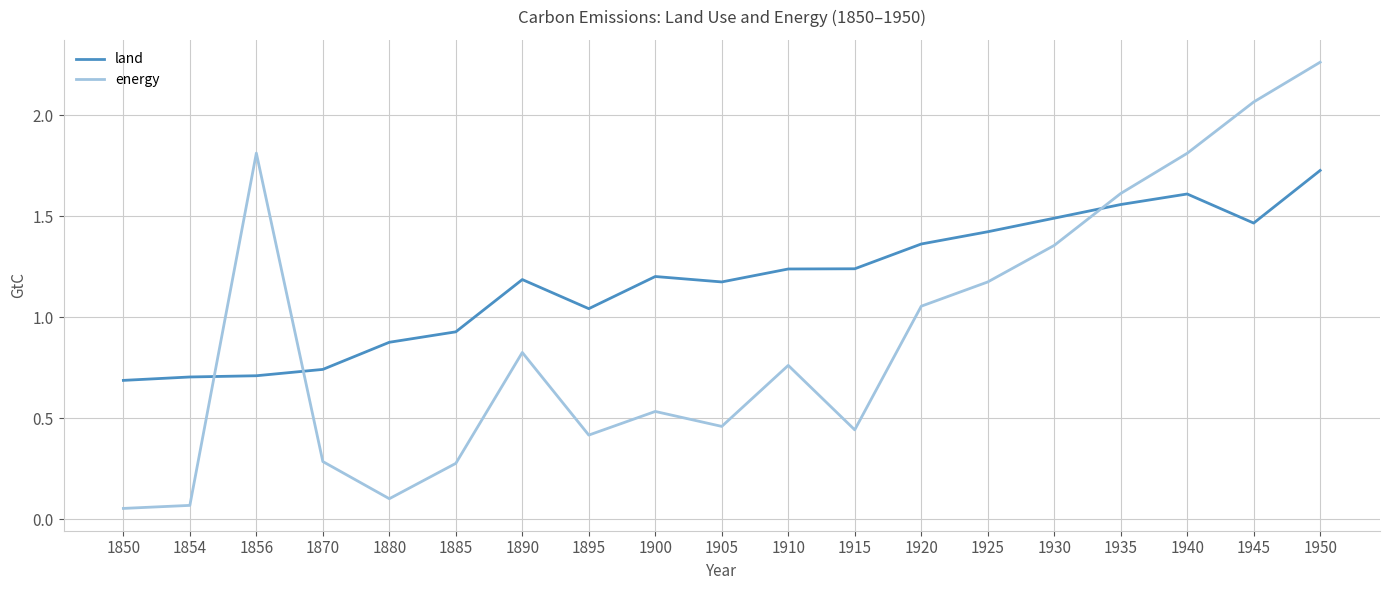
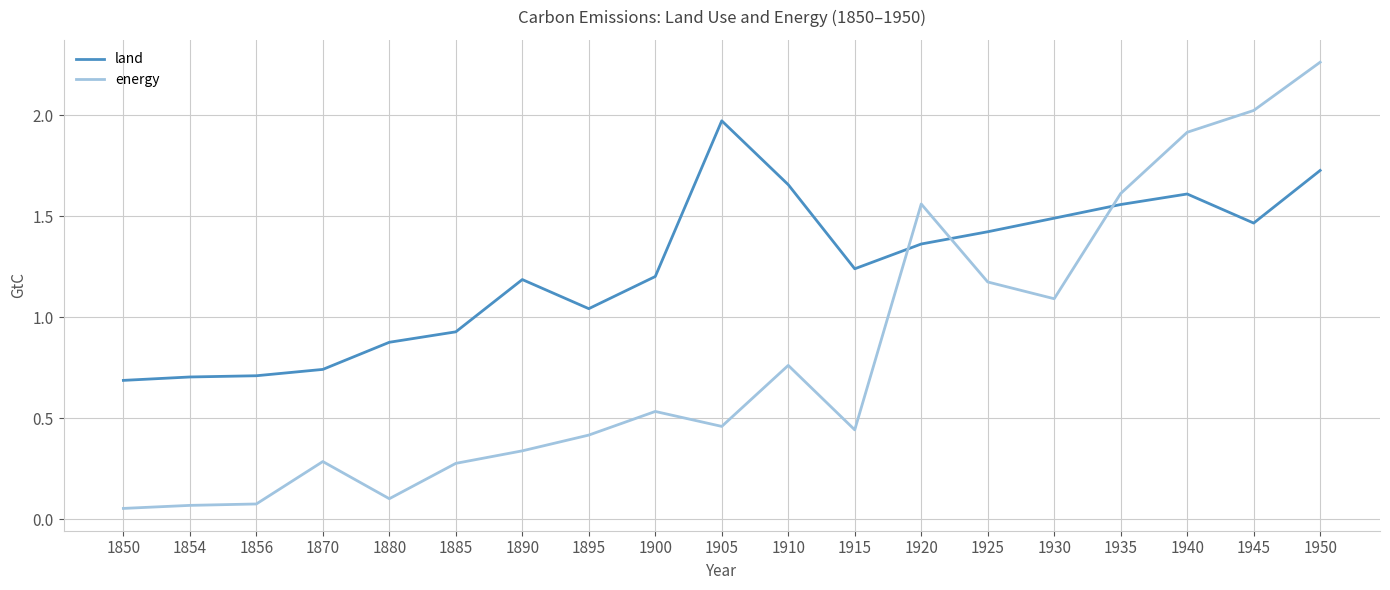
energy, 1856: 1.81 -> 0.08
energy, 1890: 0.83 -> 0.34
land, 1905: 1.18 -> 1.97
land, 1910: 1.24 -> 1.66
energy, 1920: 1.06 -> 1.56
energy, 1930: 1.36 -> 1.09
energy, 1940: 1.81 -> 1.92
energy, 1945: 2.07 -> 2.02
